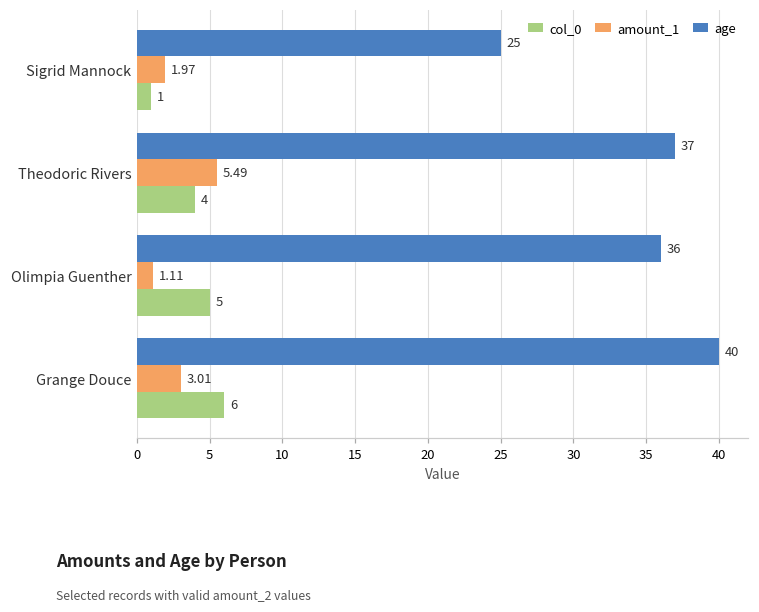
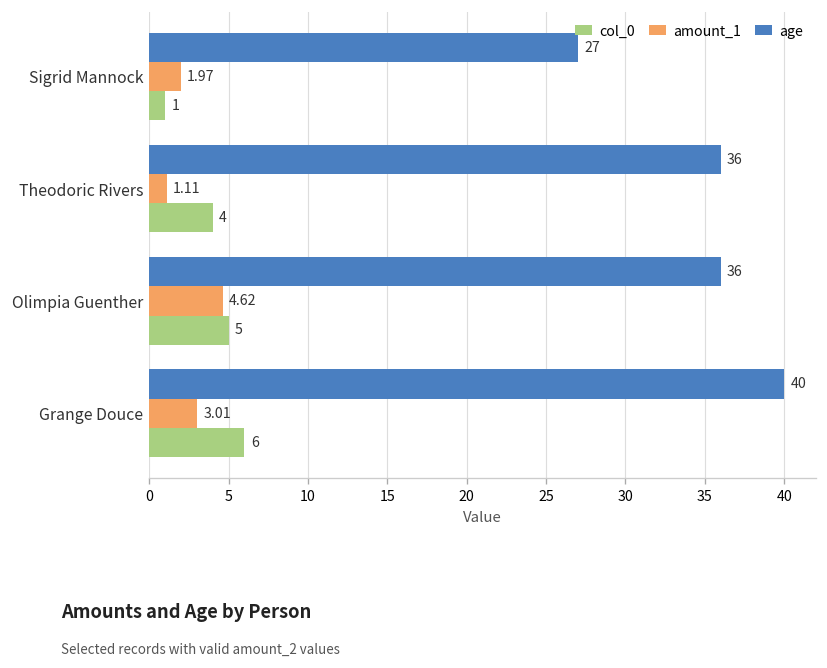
age, Sigrid Mannock: 25 -> 27
age, Theodoric Rivers: 37 -> 36
amount_1, Theodoric Rivers: 5.49 -> 1.11
amount_1, Olimpia Guenther: 1.11 -> 4.62
